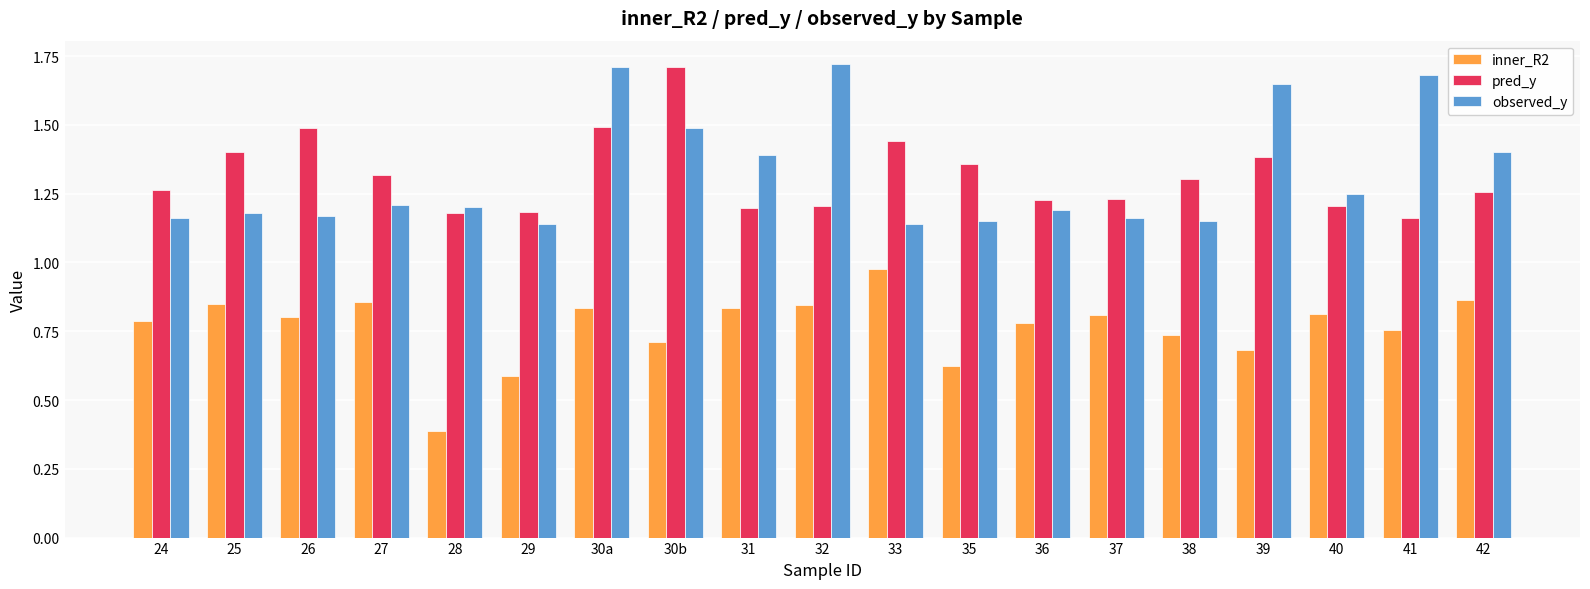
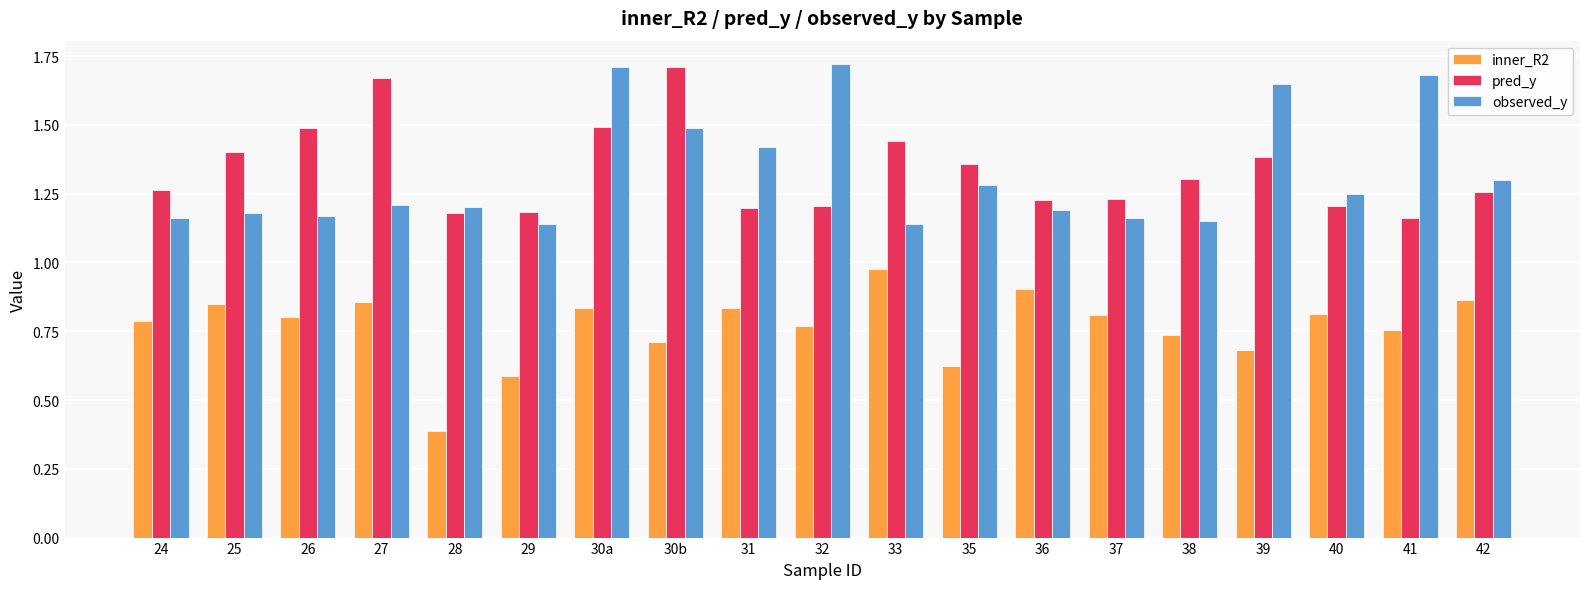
pred_y, 27: 1.32 -> 1.67
observed_y, 31: 1.39 -> 1.42
inner_R2, 32: 0.85 -> 0.77
observed_y, 35: 1.15 -> 1.28
inner_R2, 36: 0.78 -> 0.90
observed_y, 42: 1.4 -> 1.3
